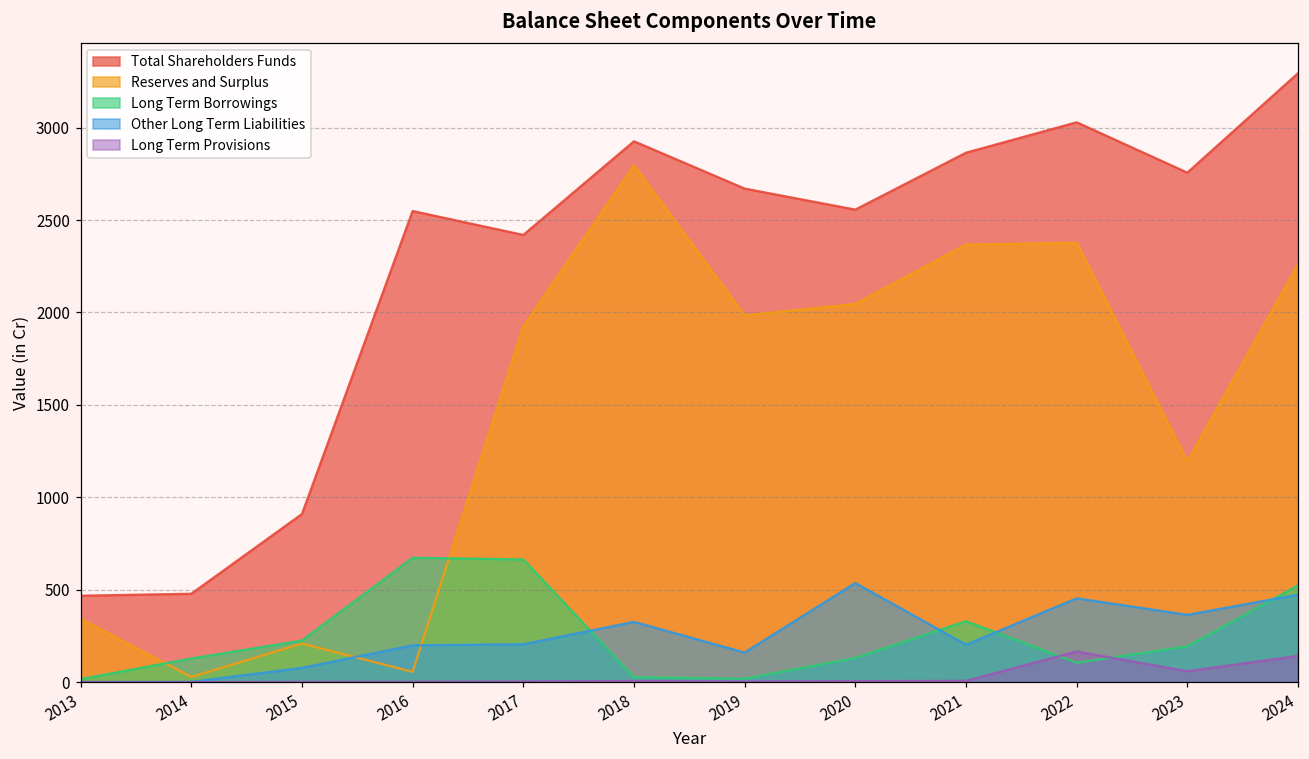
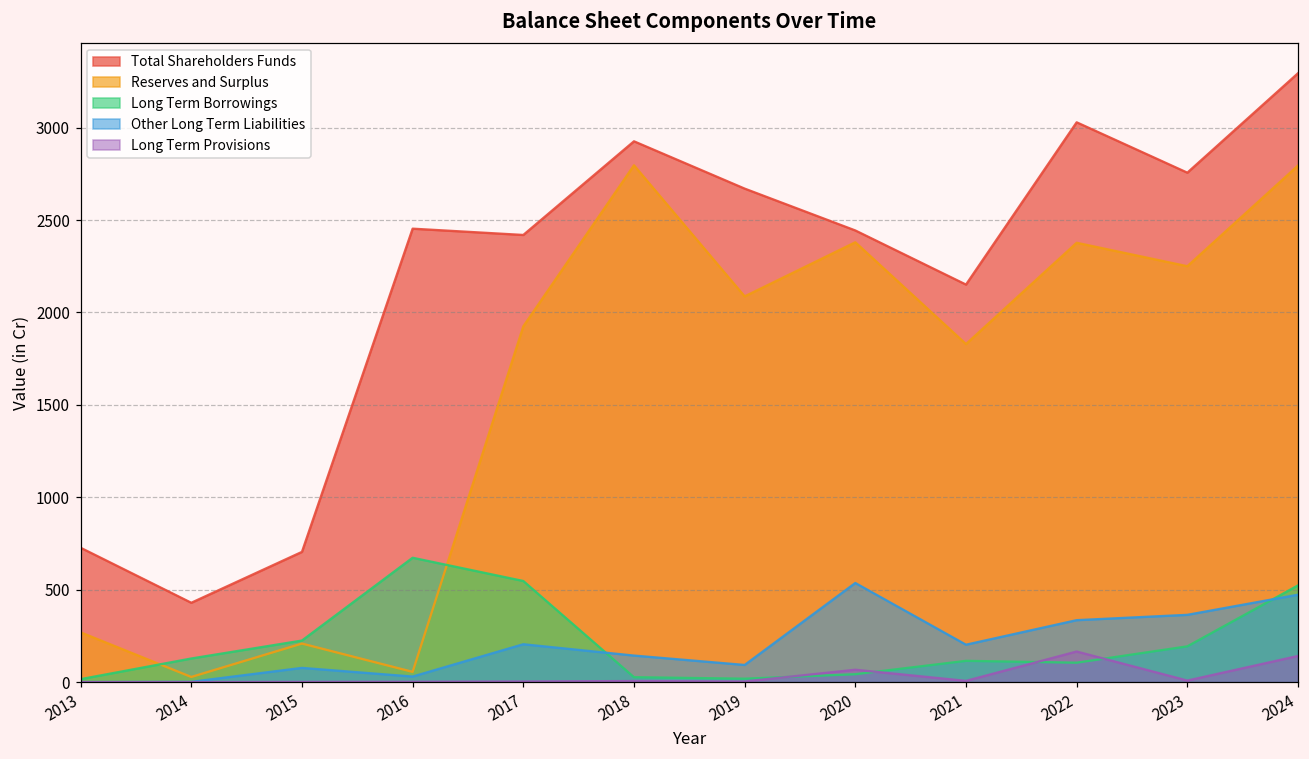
Total Shareholders Funds, 2013: 470 -> 730
Reserves and Surplus, 2013: 340 -> 270
Total Shareholders Funds, 2014: 480 -> 430
Total Shareholders Funds, 2015: 910 -> 700
Total Shareholders Funds, 2016: 2550 -> 2450
Other Long Term Liabilities, 2016: 200 -> 30
Long Term Borrowings, 2017: 660 -> 550
Other Long Term Liabilities, 2018: 330 -> 140
Reserves and Surplus, 2019: 1980 -> 2090
Other Long Term Liabilities, 2019: 160 -> 90
Total Shareholders Funds, 2020: 2560 -> 2440
Reserves and Surplus, 2020: 2050 -> 2380
Long Term Borrowings, 2020: 130 -> 40
Long Term Provisions, 2020: 10 -> 70
Total Shareholders Funds, 2021: 2860 -> 2150
Reserves and Surplus, 2021: 2370 -> 1830
Long Term Borrowings, 2021: 330 -> 120
Other Long Term Liabilities, 2022: 450 -> 340
Reserves and Surplus, 2023: 1190 -> 2250
Long Term Provisions, 2023: 60 -> 10
Reserves and Surplus, 2024: 2260 -> 2790
